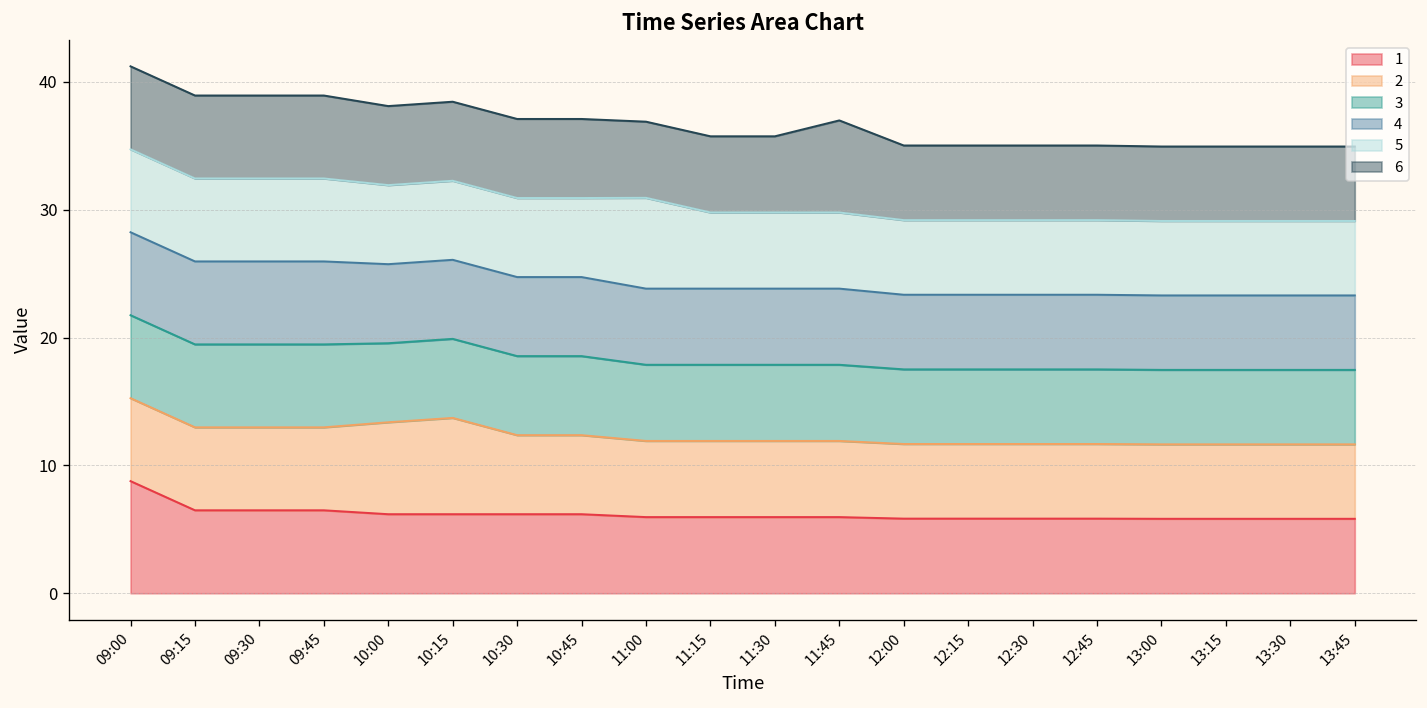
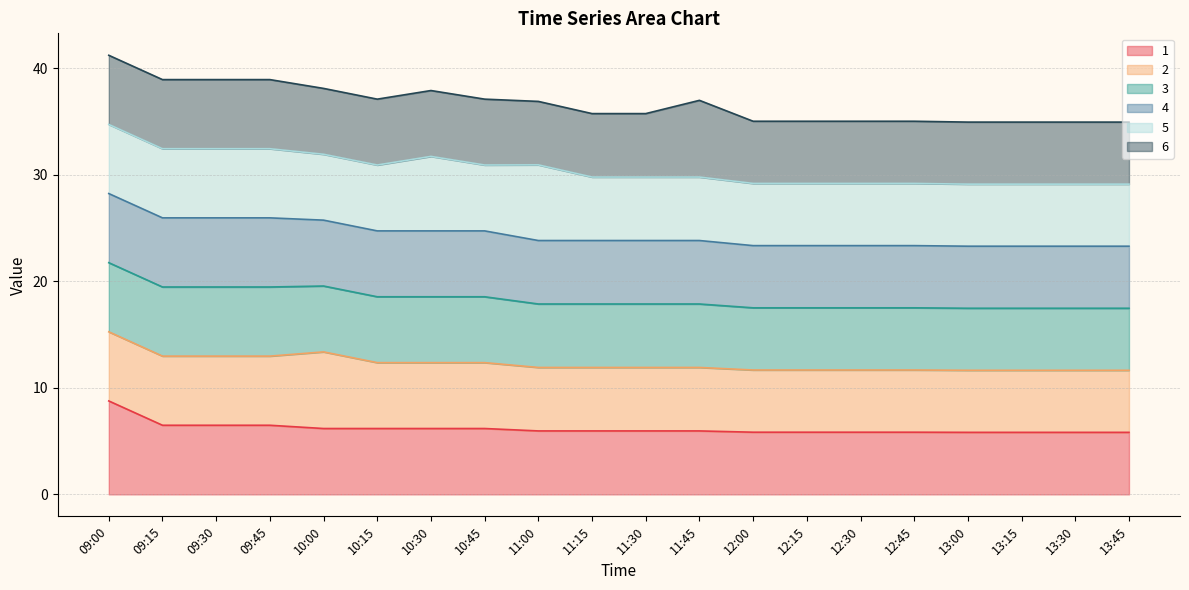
2, 10:15: 7.5 -> 6.2
5, 10:30: 6.2 -> 7.0
